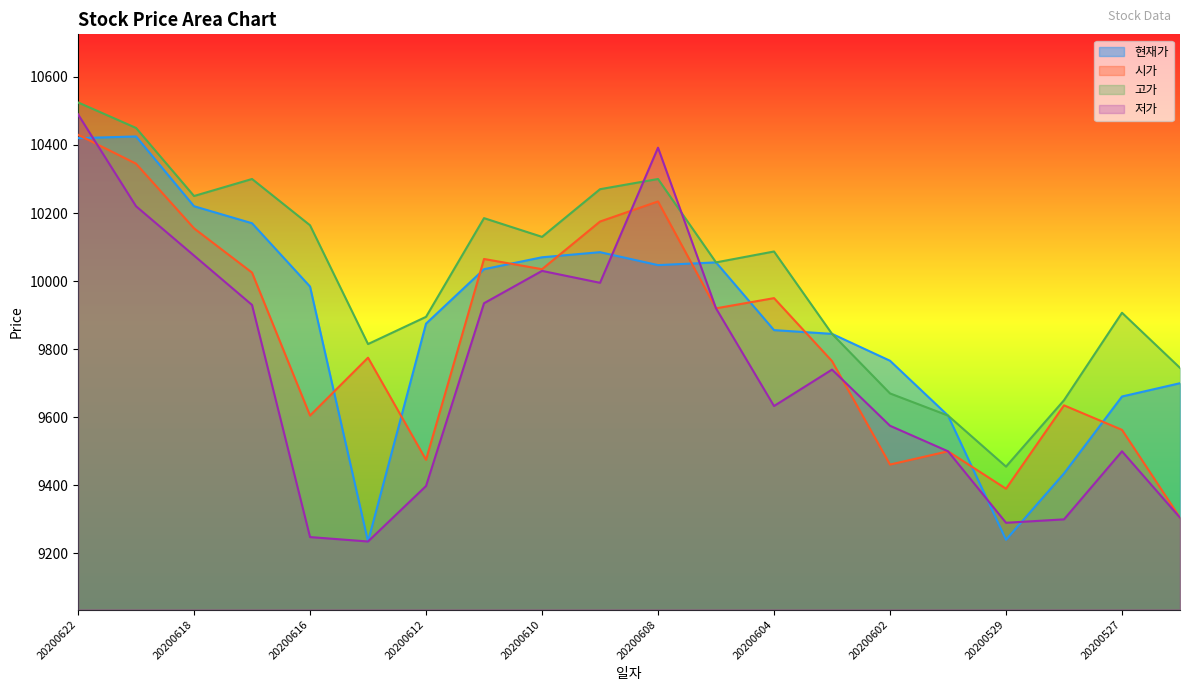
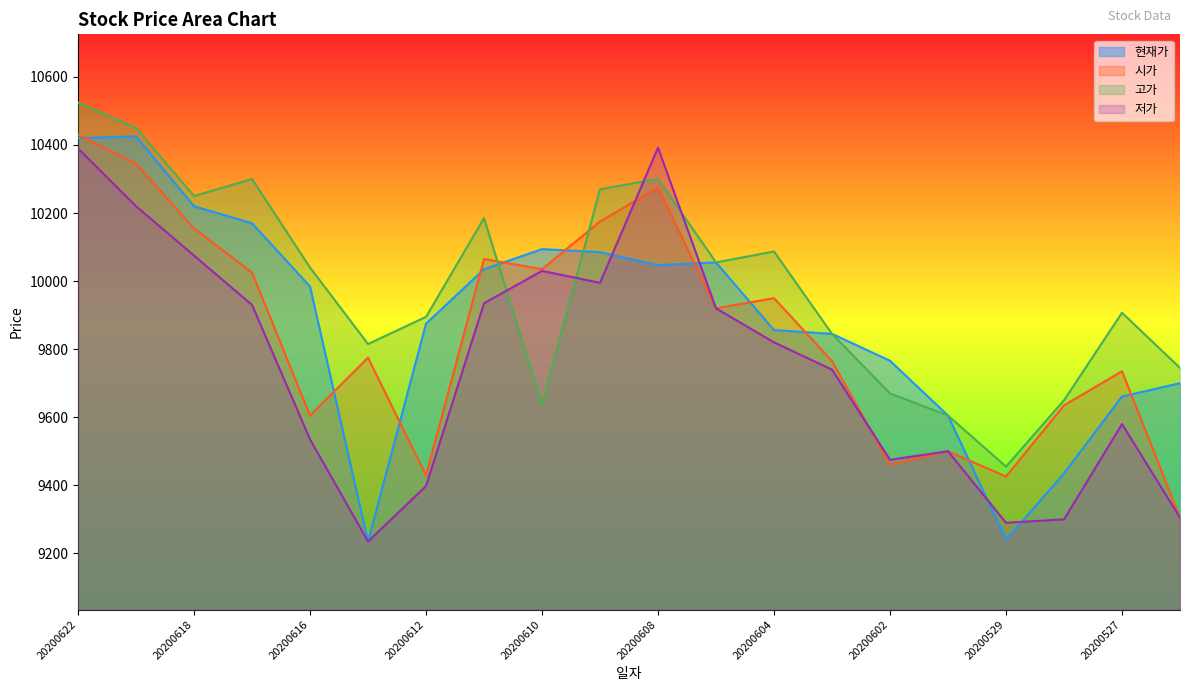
저가, 20200622: 10490 -> 10390
고가, 20200616: 10160 -> 10040
저가, 20200616: 9250 -> 9540
시가, 20200612: 9480 -> 9430
현재가, 20200610: 10070 -> 10090
고가, 20200610: 10130 -> 9640
시가, 20200608: 10230 -> 10280
저가, 20200604: 9630 -> 9820
저가, 20200602: 9580 -> 9480
시가, 20200529: 9390 -> 9430
시가, 20200527: 9560 -> 9740
저가, 20200527: 9500 -> 9580
